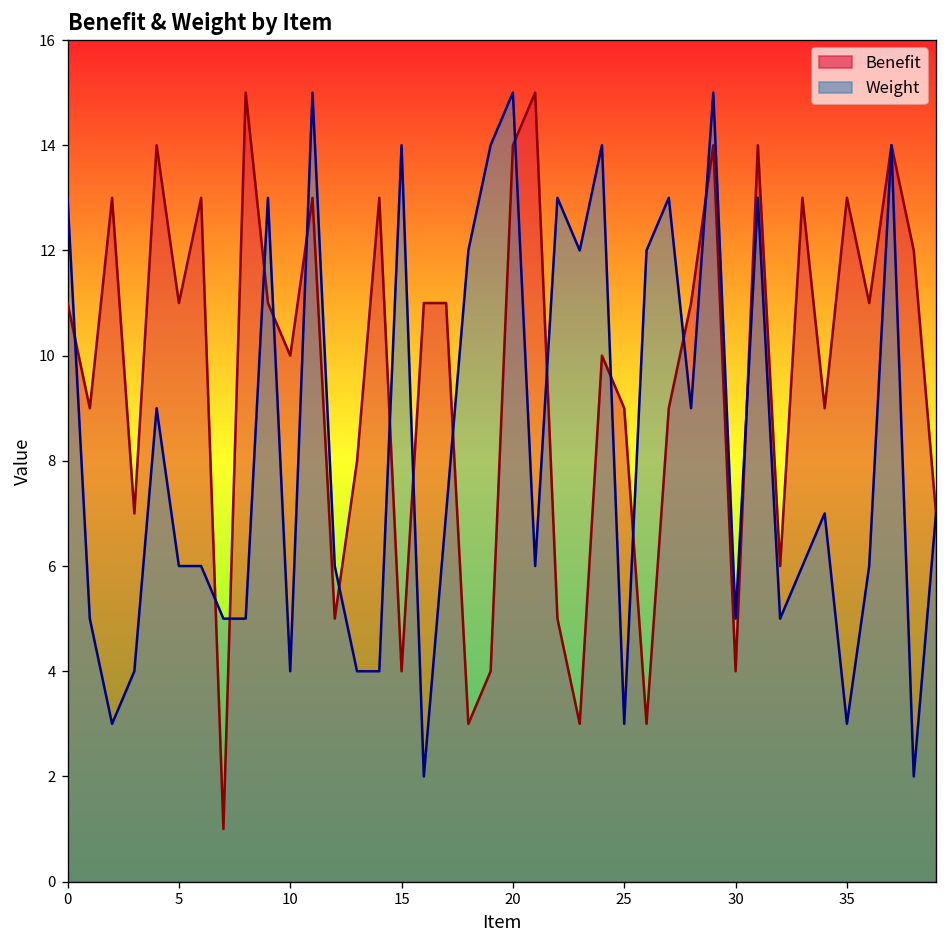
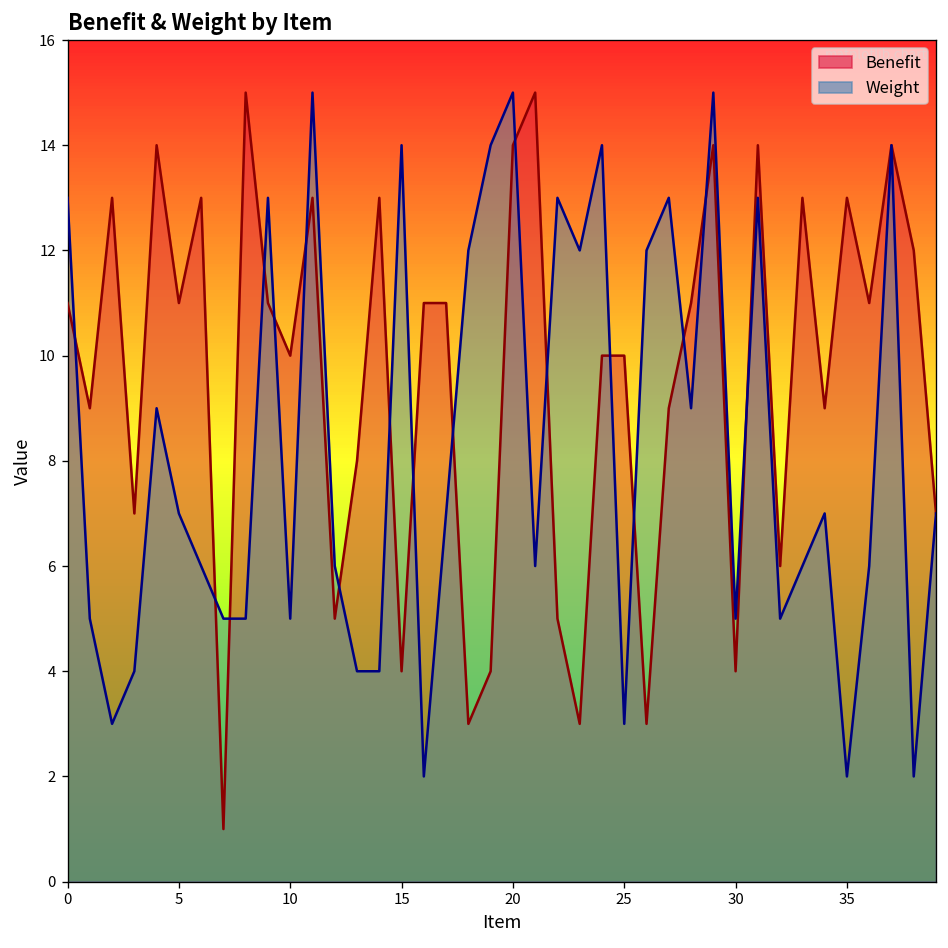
Weight, 5: 6 -> 7
Weight, 10: 4 -> 5
Benefit, 25: 9 -> 10
Weight, 35: 3 -> 2
